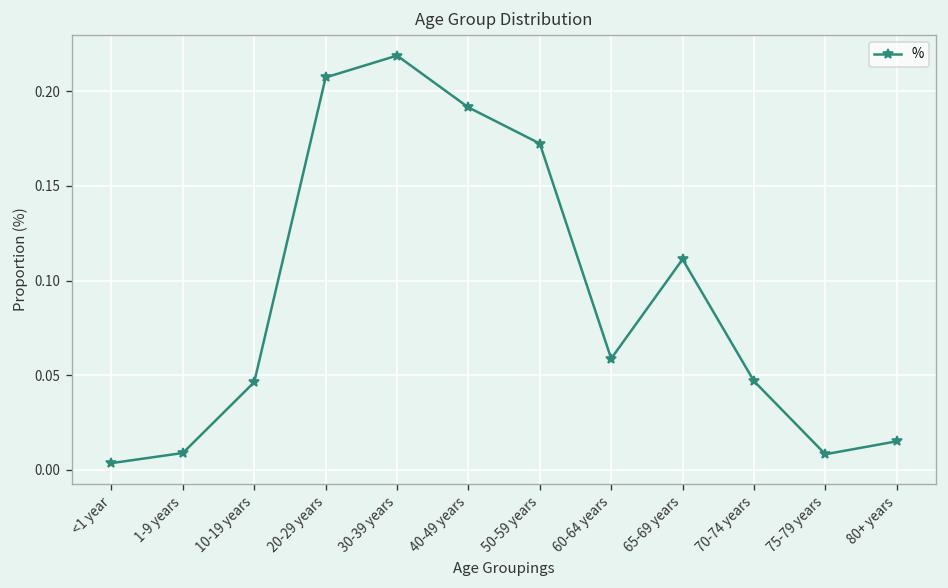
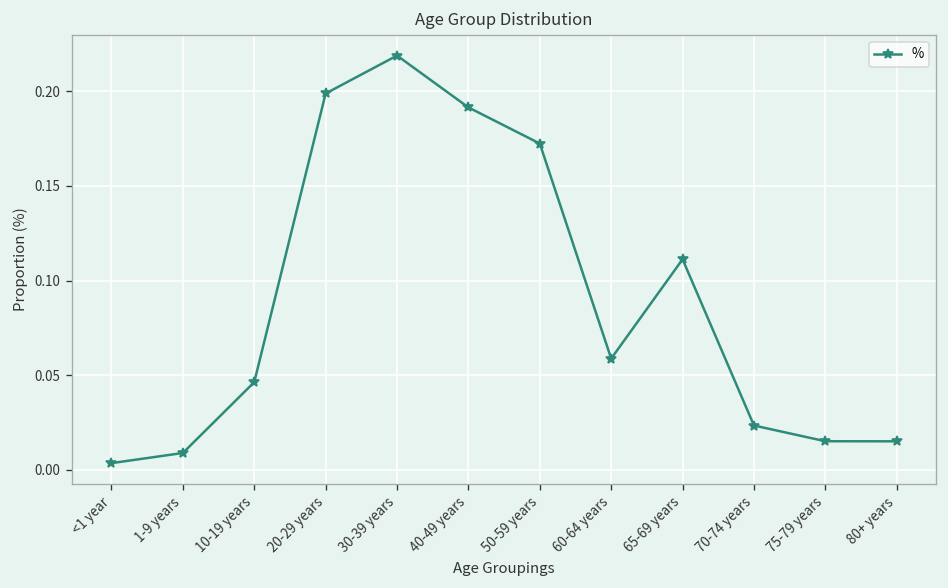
20-29 years: 0.207 -> 0.199
70-74 years: 0.047 -> 0.023
75-79 years: 0.008 -> 0.015
